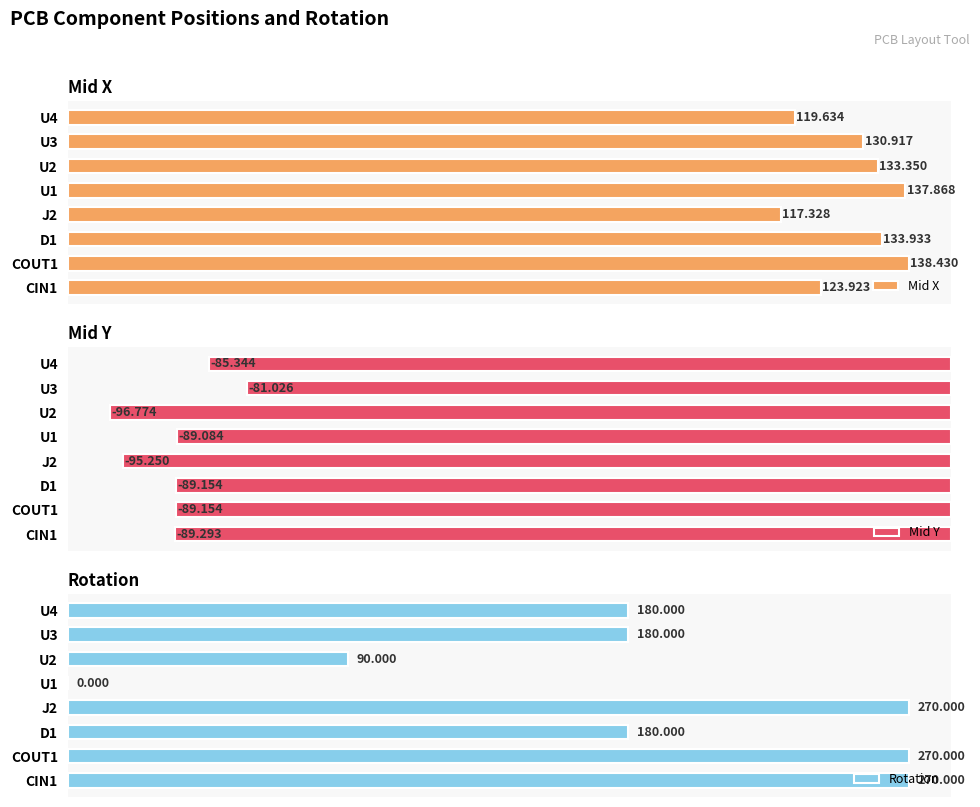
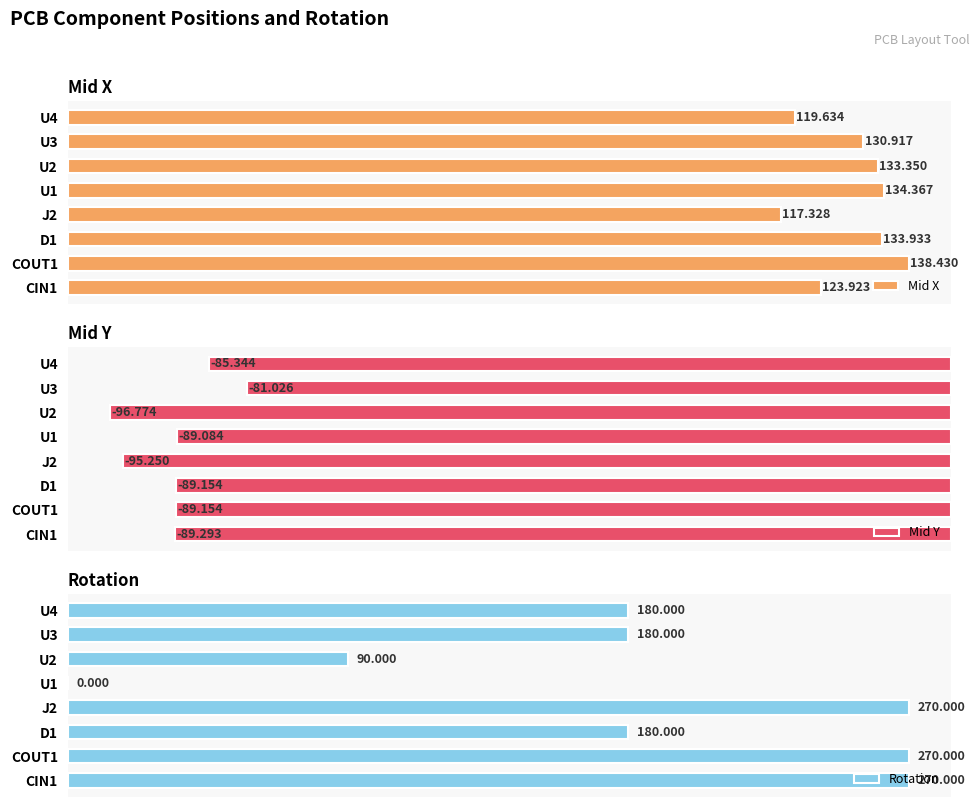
Mid X, U1: 137.868 -> 134.367
